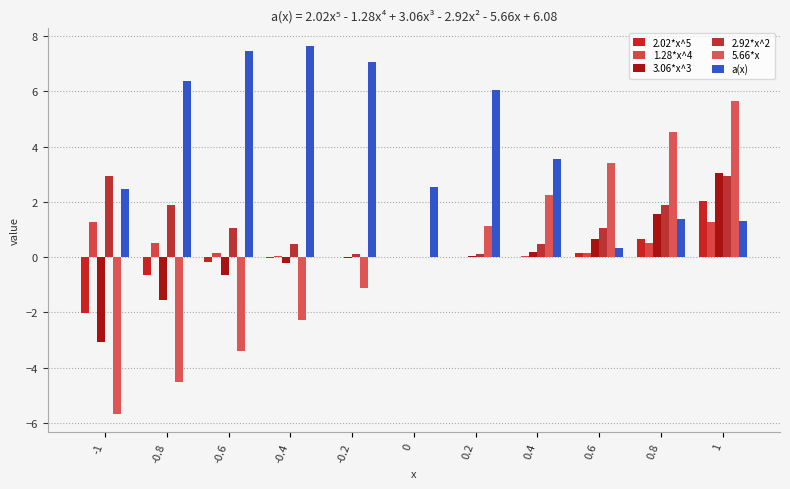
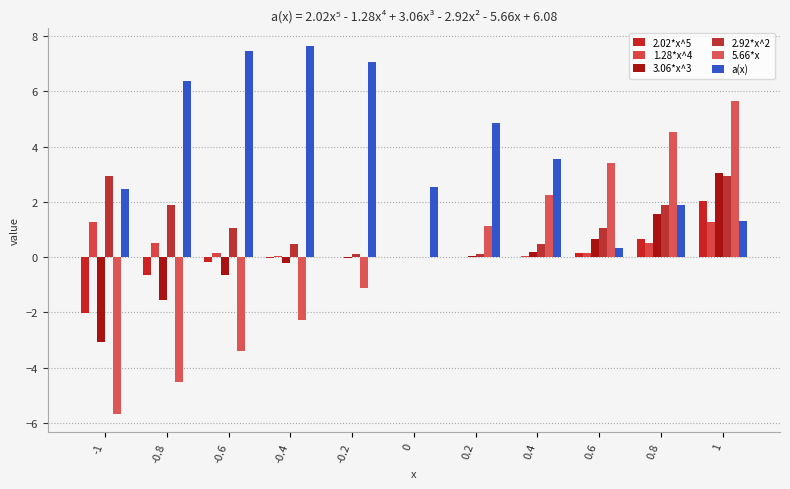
a(x), 0.2: 6.0 -> 4.9
a(x), 0.8: 1.4 -> 1.9
